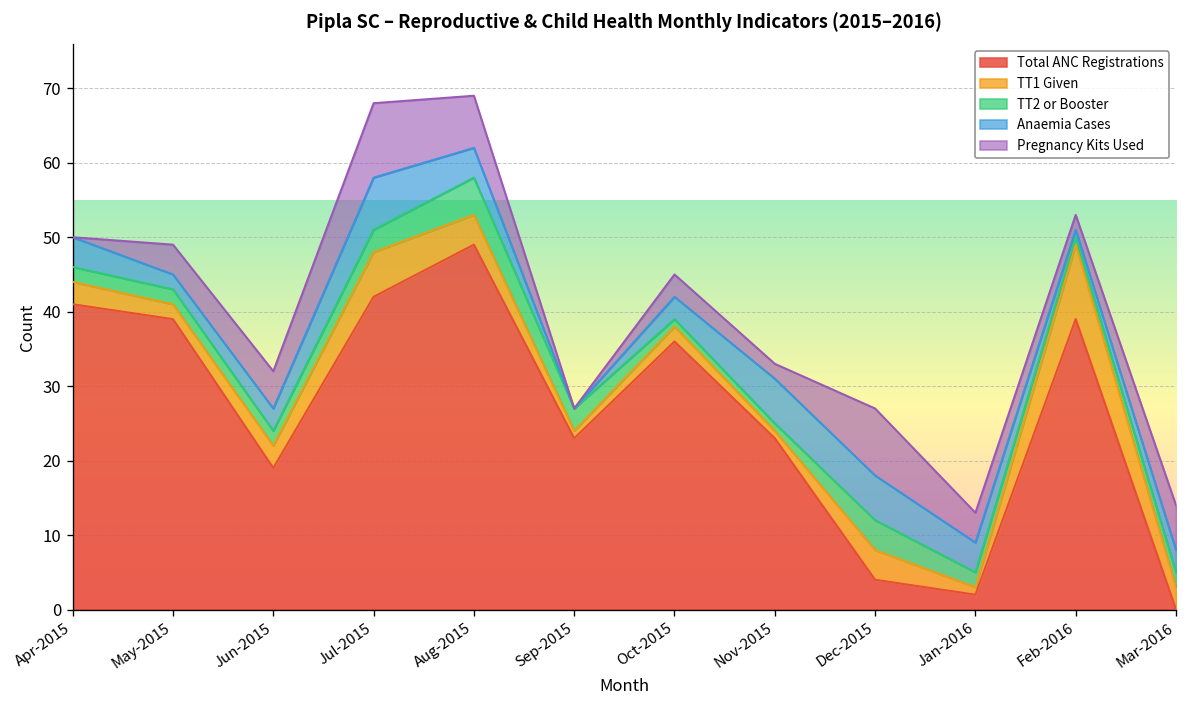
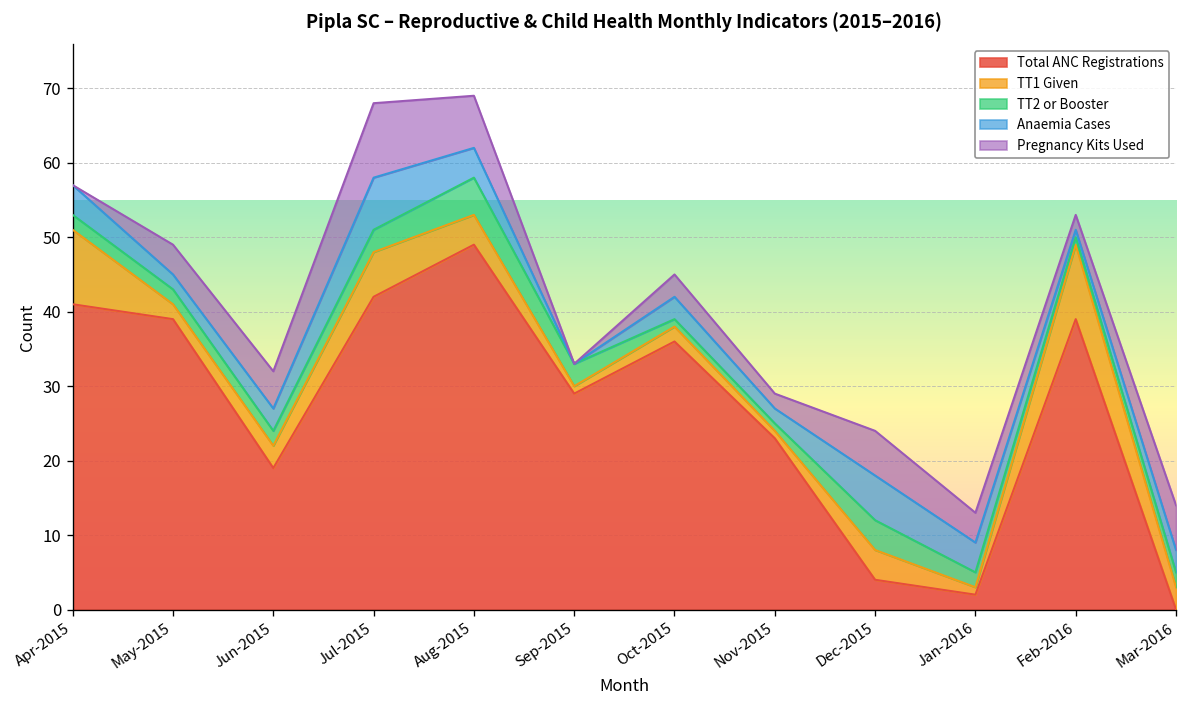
TT1 Given, Apr-2015: 3 -> 10
Total ANC Registrations, Sep-2015: 23 -> 29
Anaemia Cases, Nov-2015: 6 -> 2
Pregnancy Kits Used, Dec-2015: 9 -> 6
